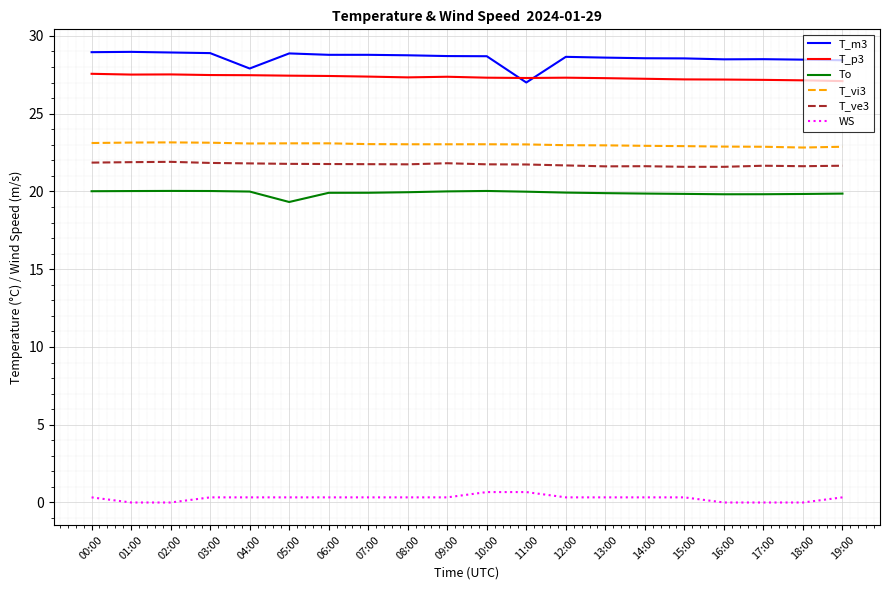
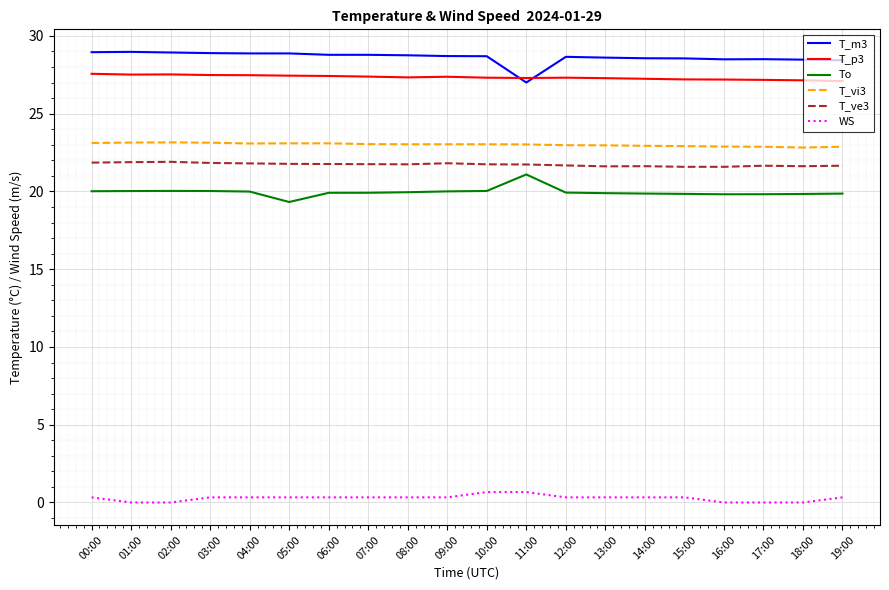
T_m3, 04:00: 27.9 -> 28.9
To, 11:00: 20.0 -> 21.1
